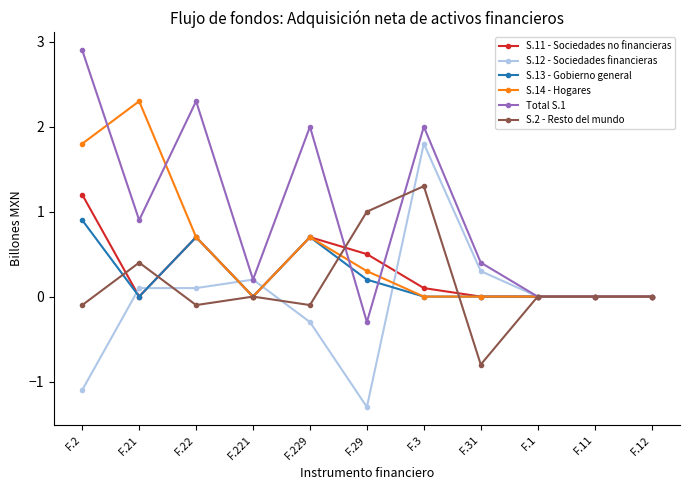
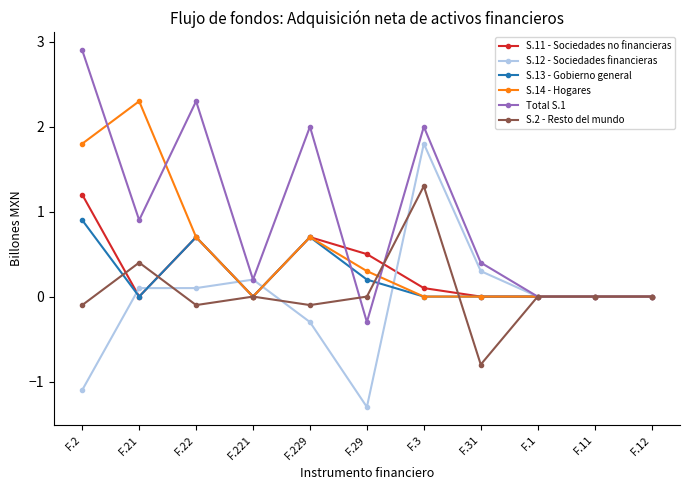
S.2 - Resto del mundo, F.29: 1 -> 0
